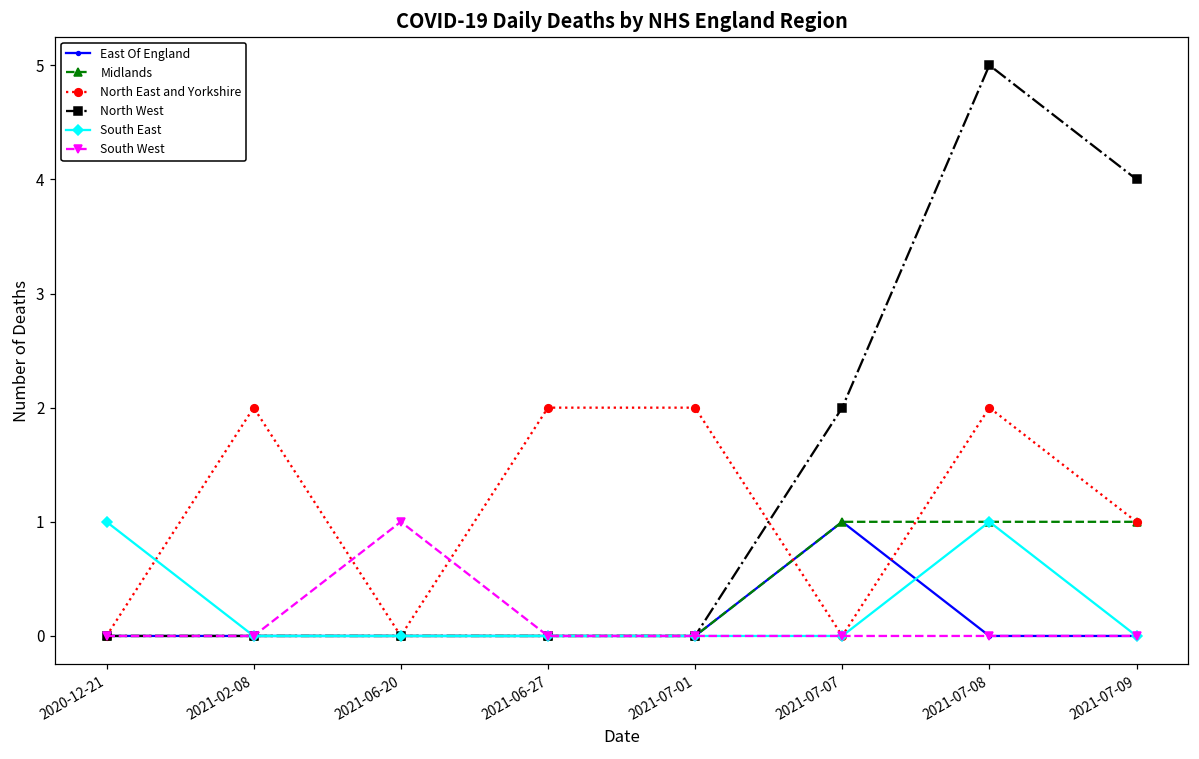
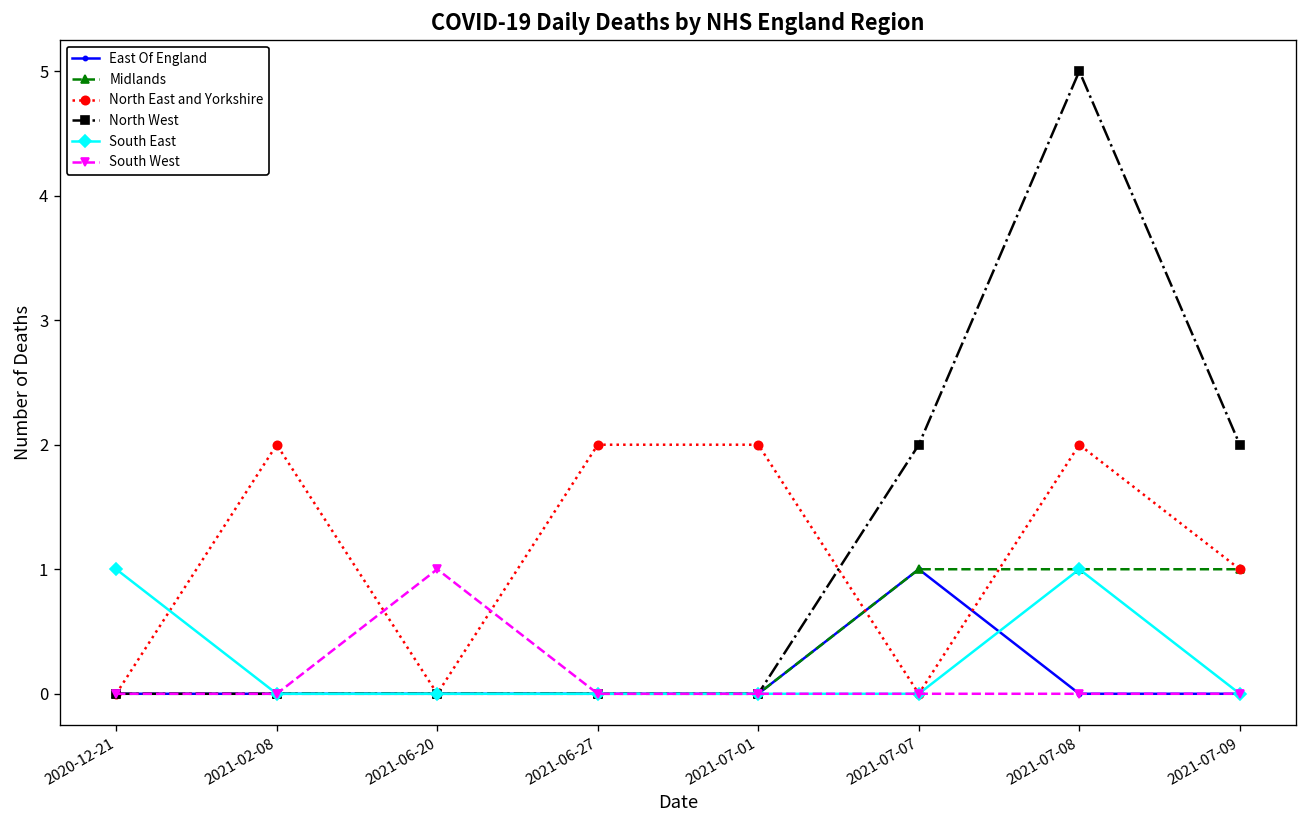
North West, 2021-07-09: 4 -> 2
